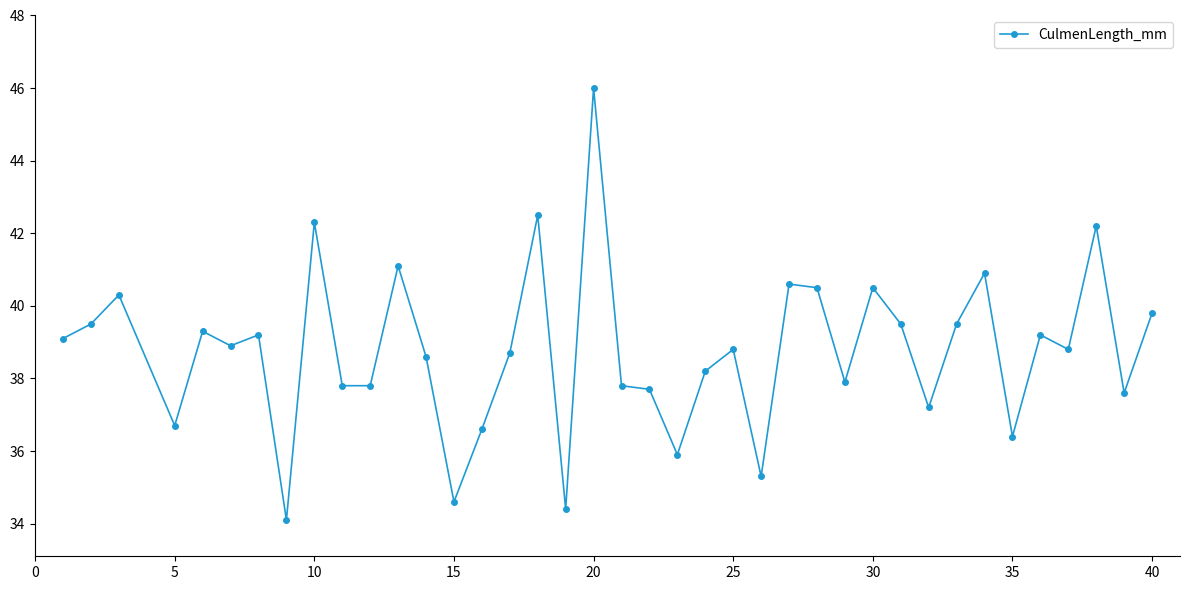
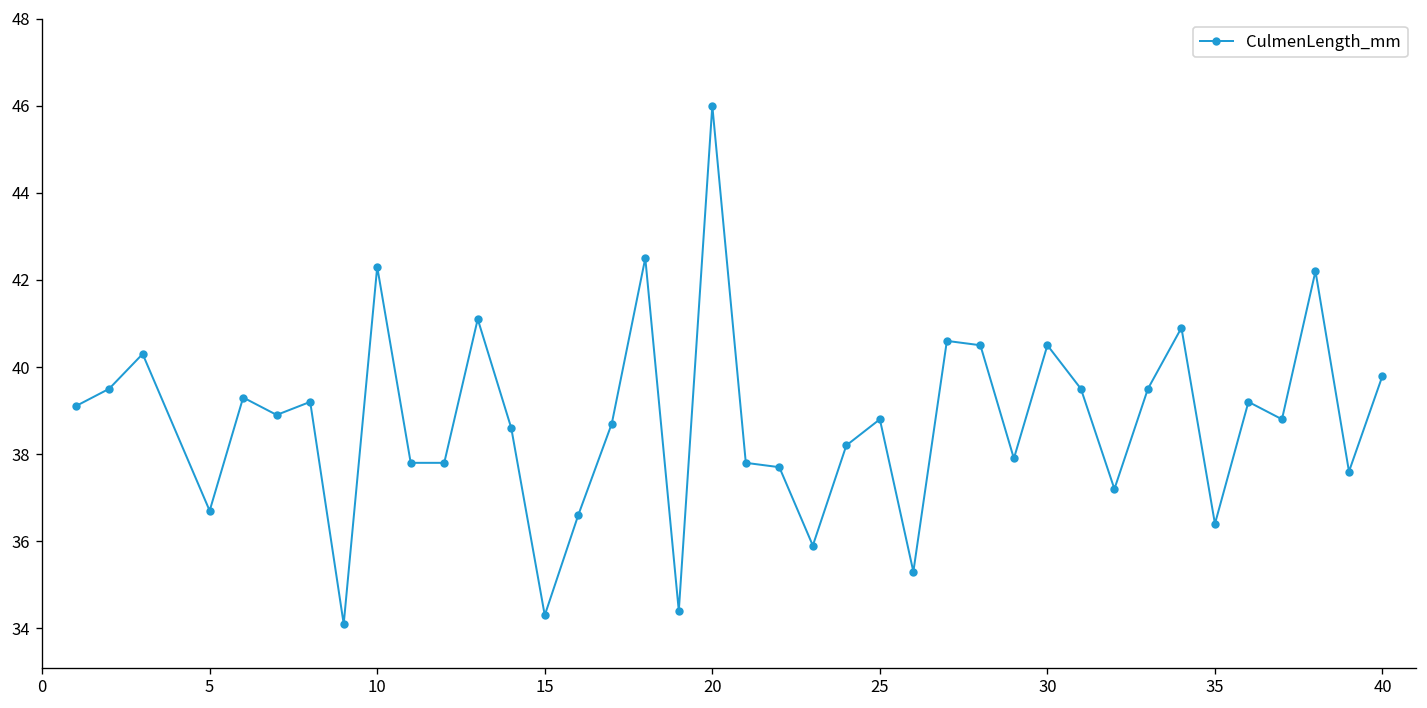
15: 34.6 -> 34.3
